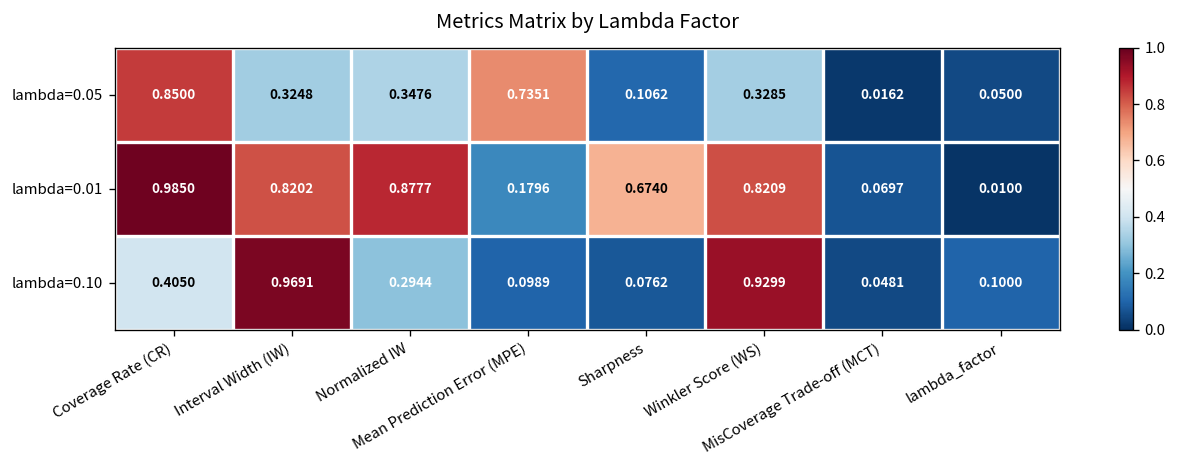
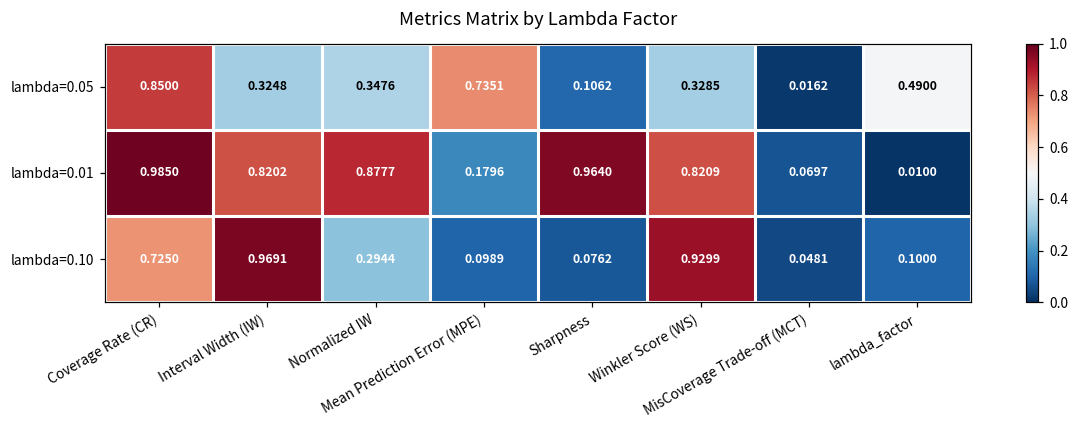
lambda=0.05, lambda_factor: 0.0500 -> 0.4900
lambda=0.01, Sharpness: 0.6740 -> 0.9640
lambda=0.10, Coverage Rate (CR): 0.4050 -> 0.7250
